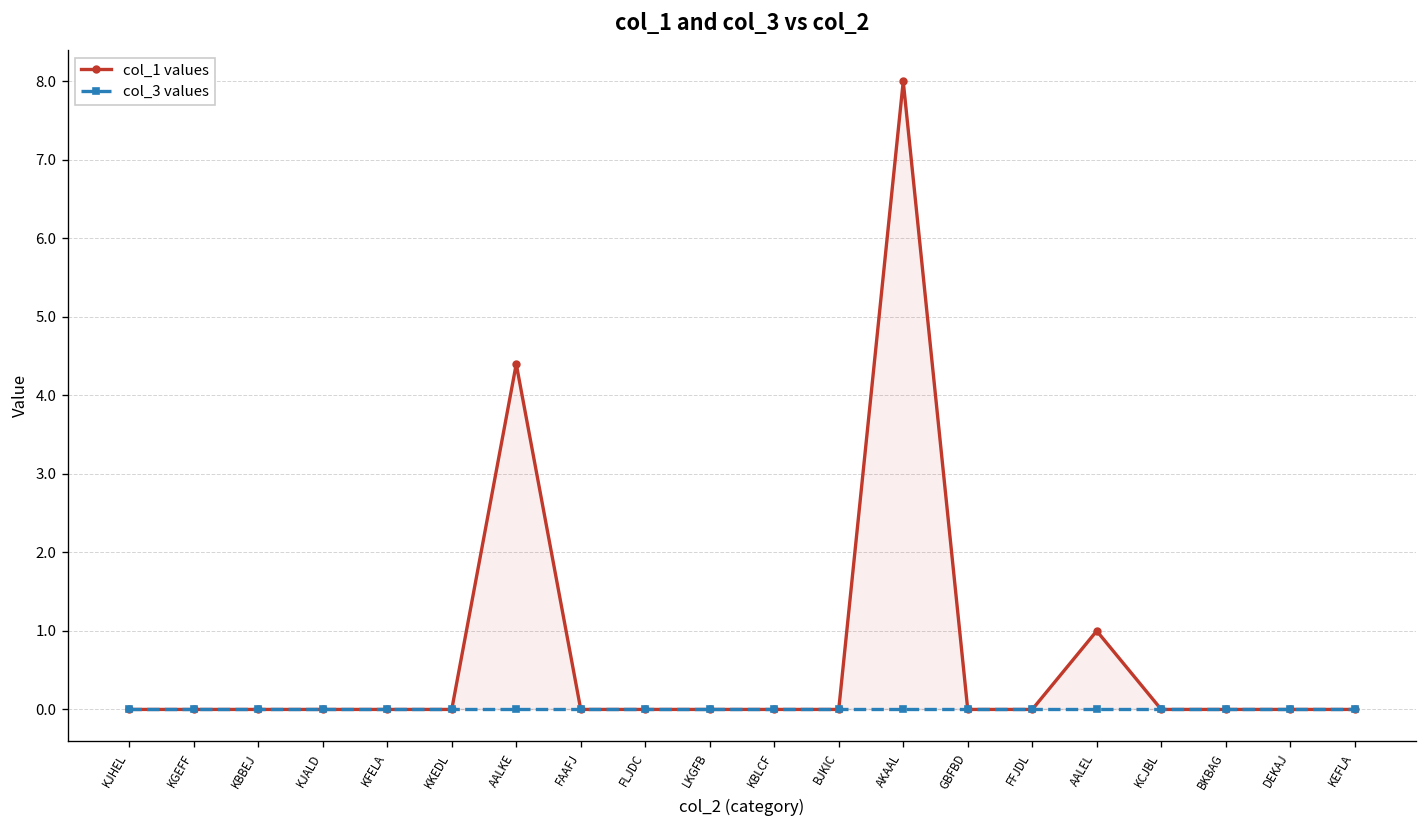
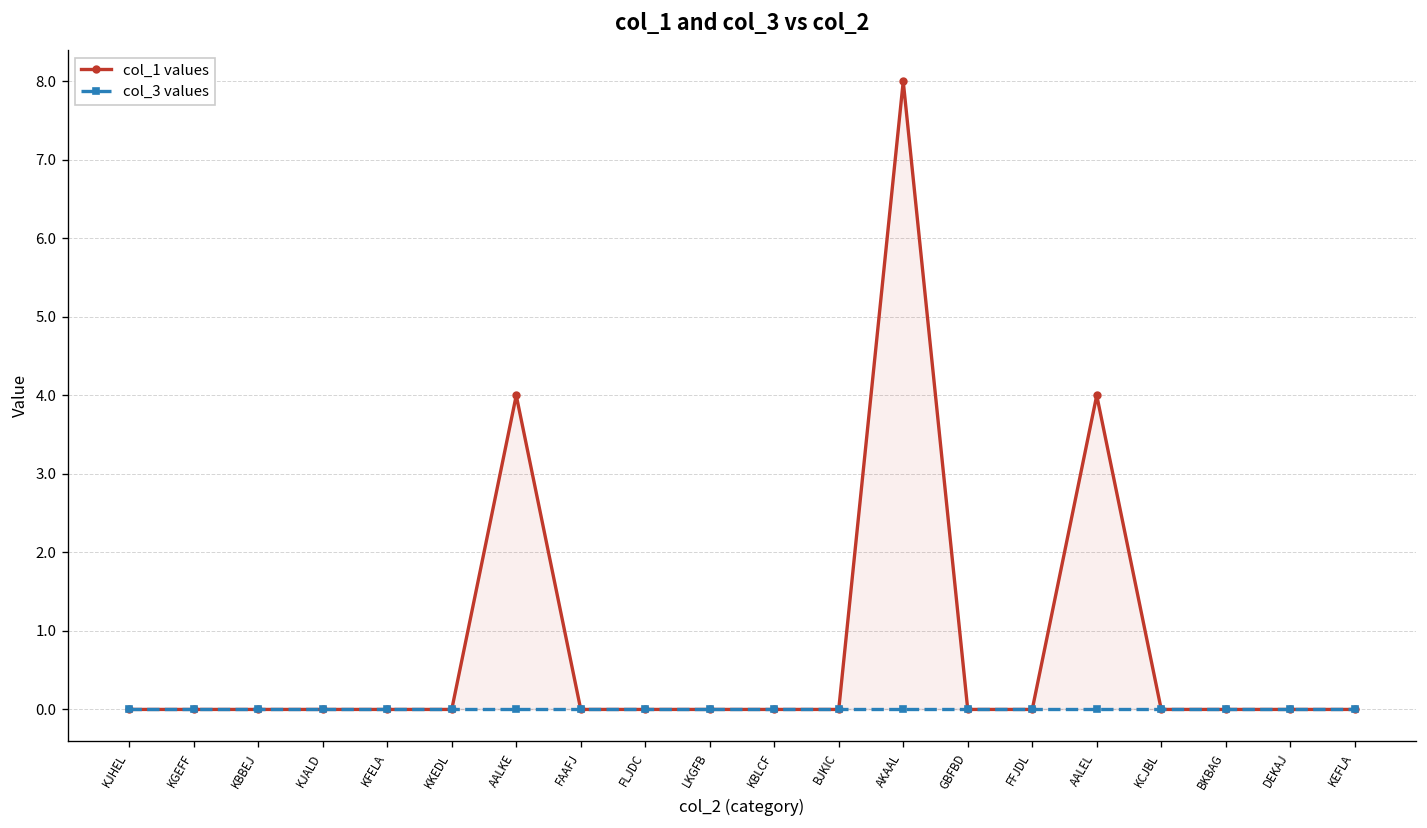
col_1 values, AALKE: 4.4 -> 4.0
col_1 values, AALEL: 1 -> 4
